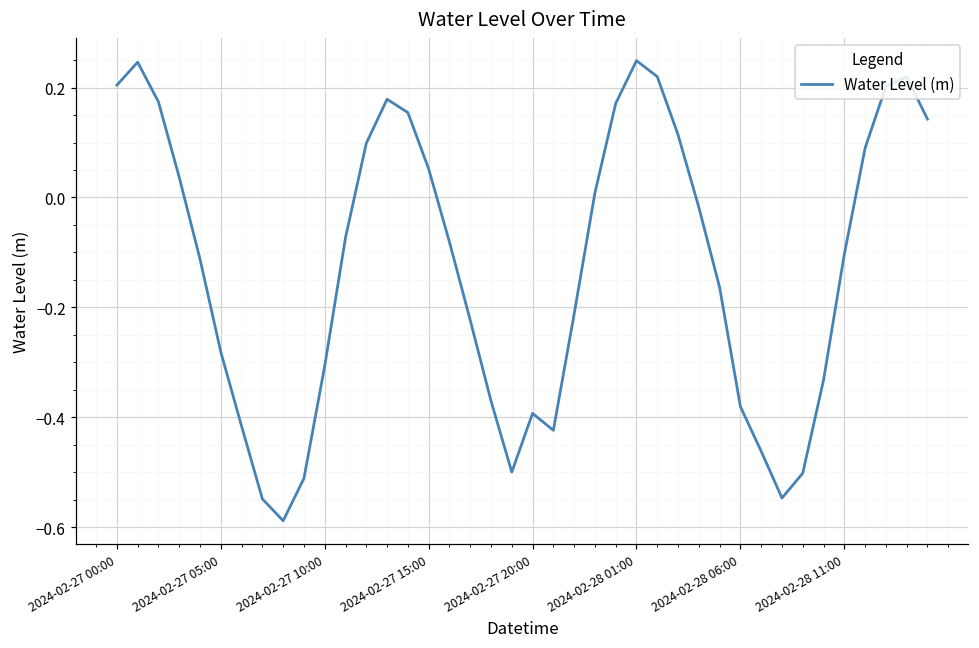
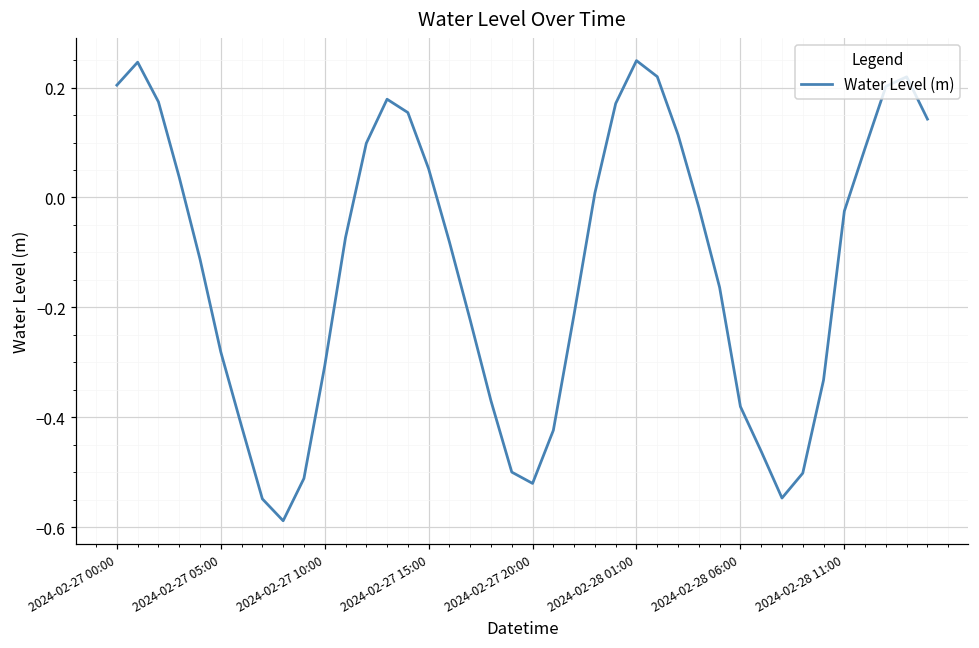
2024-02-27 20:00: -0.39 -> -0.52
2024-02-28 11:00: -0.10 -> -0.02
